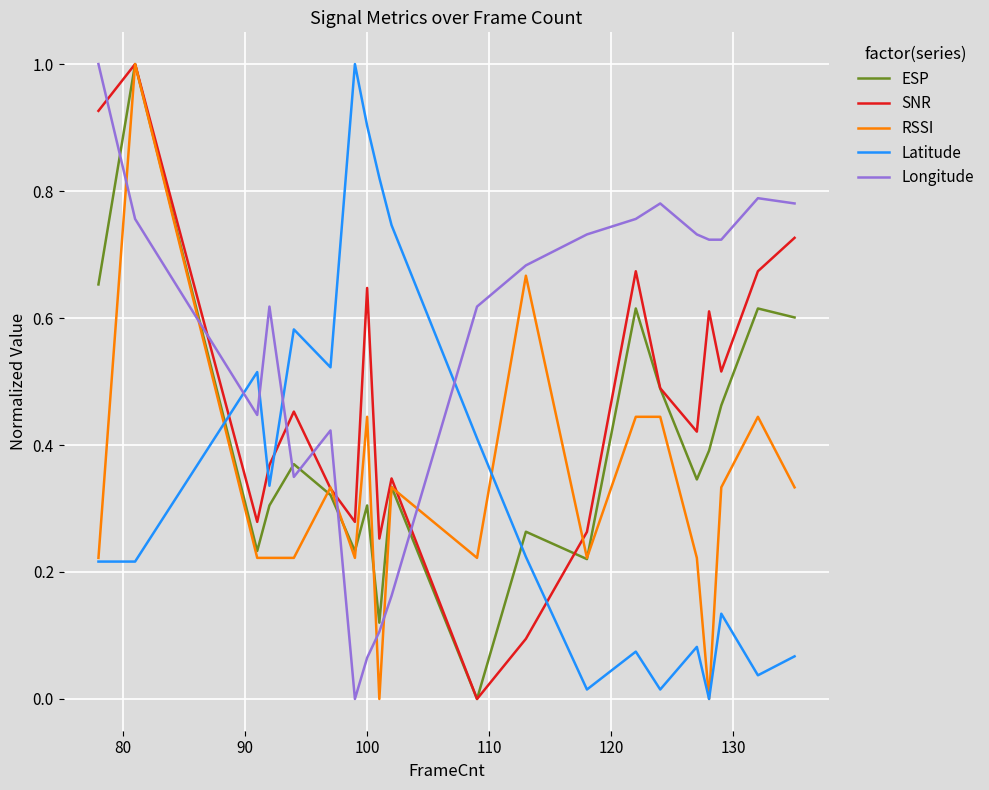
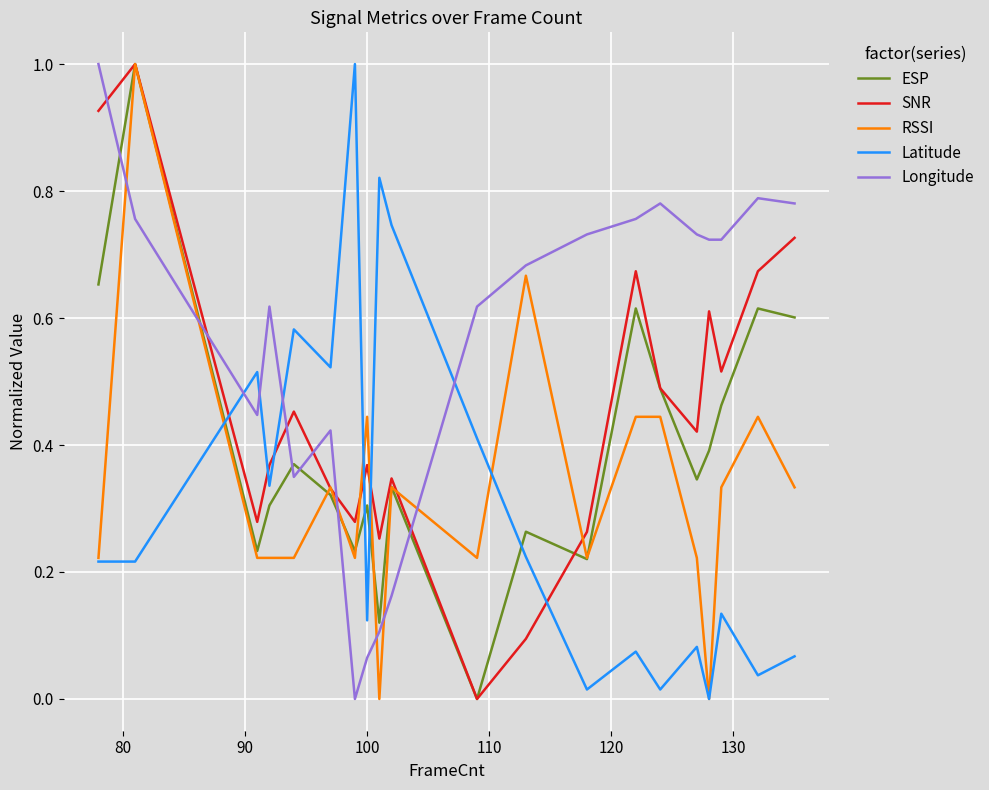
SNR, 100: 0.65 -> 0.37
Latitude, 100: 0.90 -> 0.12
